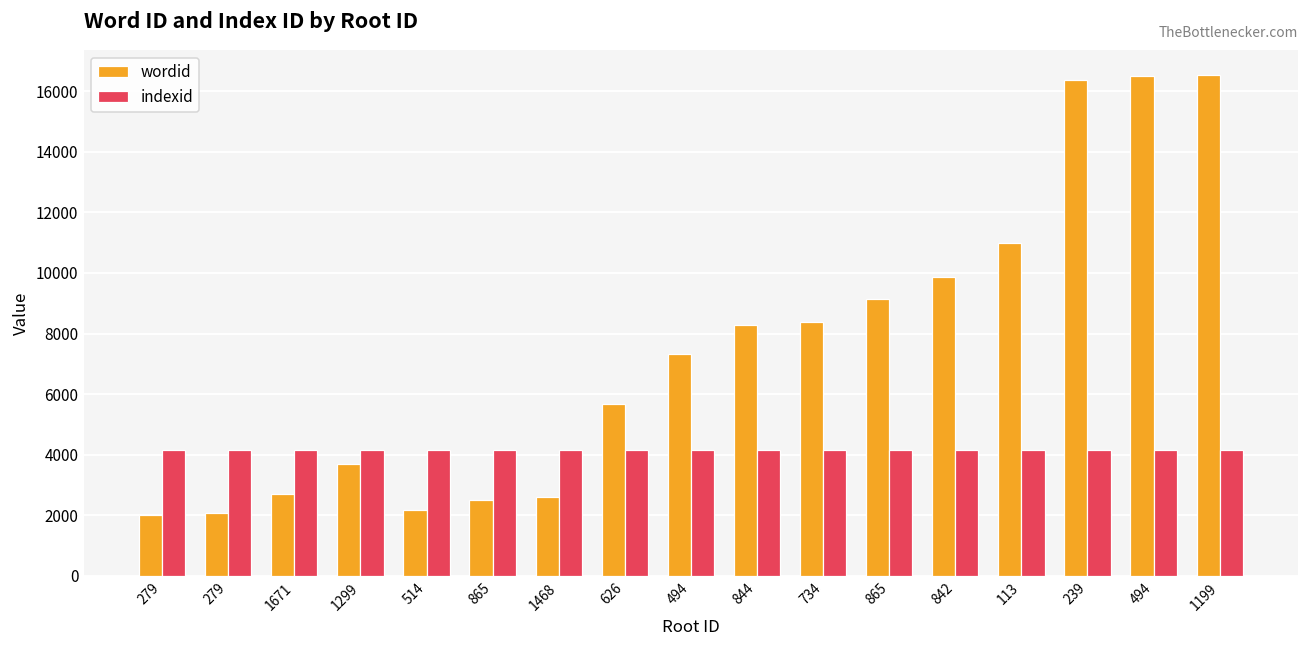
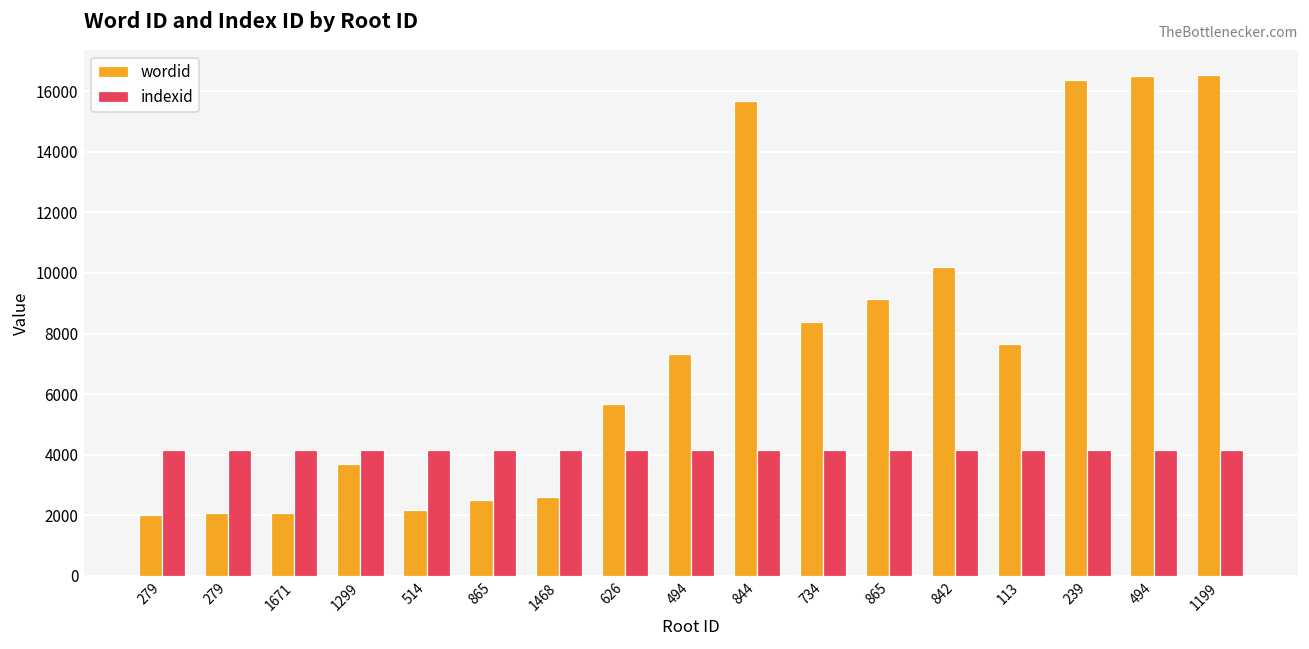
wordid, 1671: 2700 -> 2100
wordid, 844: 8300 -> 15700
wordid, 842: 9900 -> 10200
wordid, 113: 11000 -> 7700
